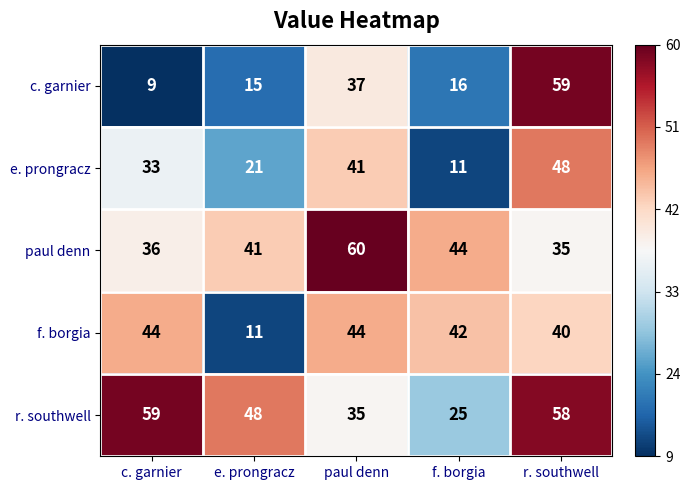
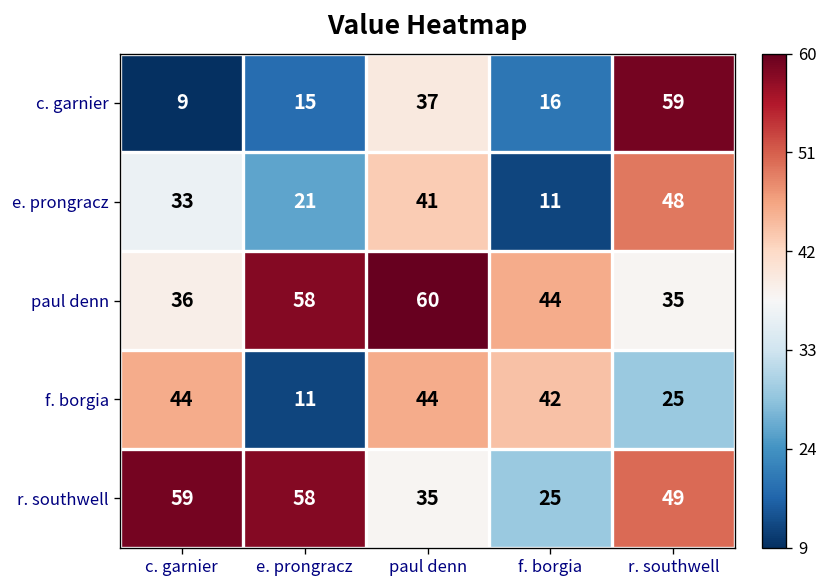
paul denn, e. prongracz: 41 -> 58
f. borgia, r. southwell: 40 -> 25
r. southwell, e. prongracz: 48 -> 58
r. southwell, r. southwell: 58 -> 49
